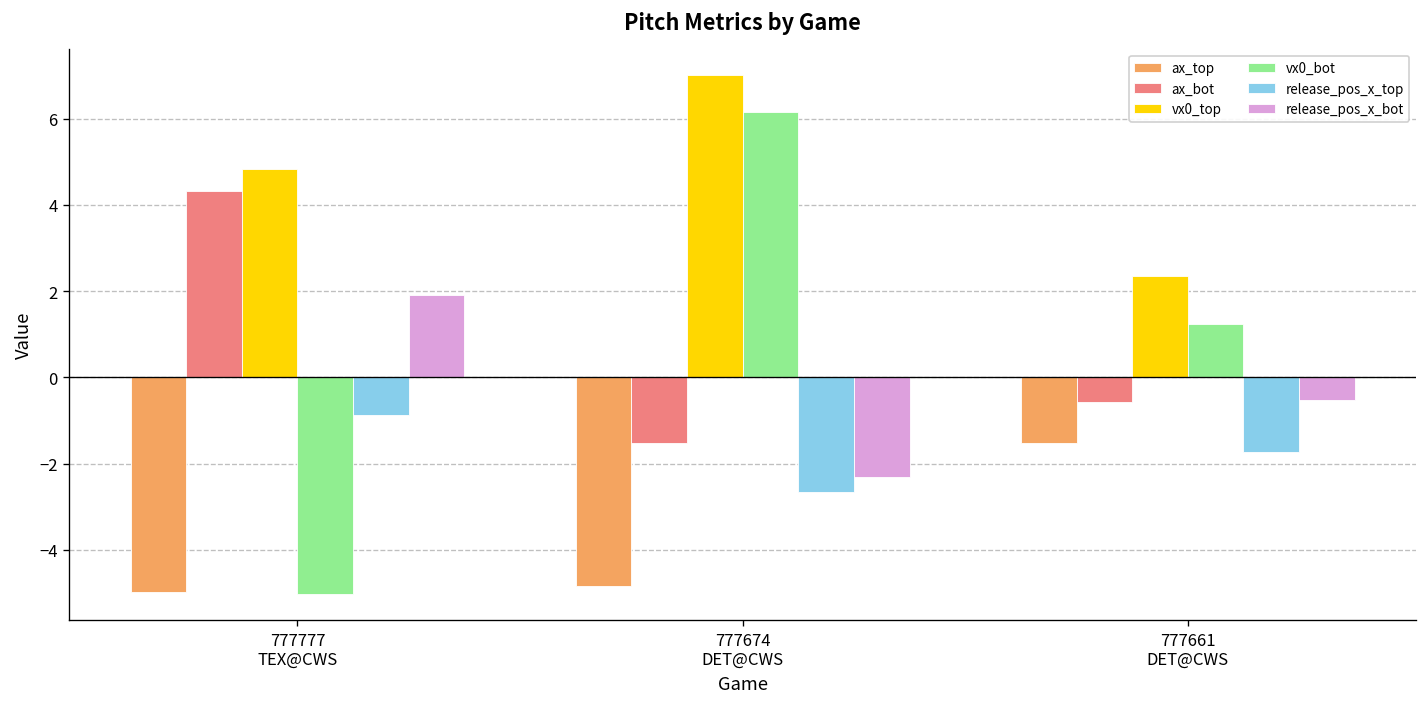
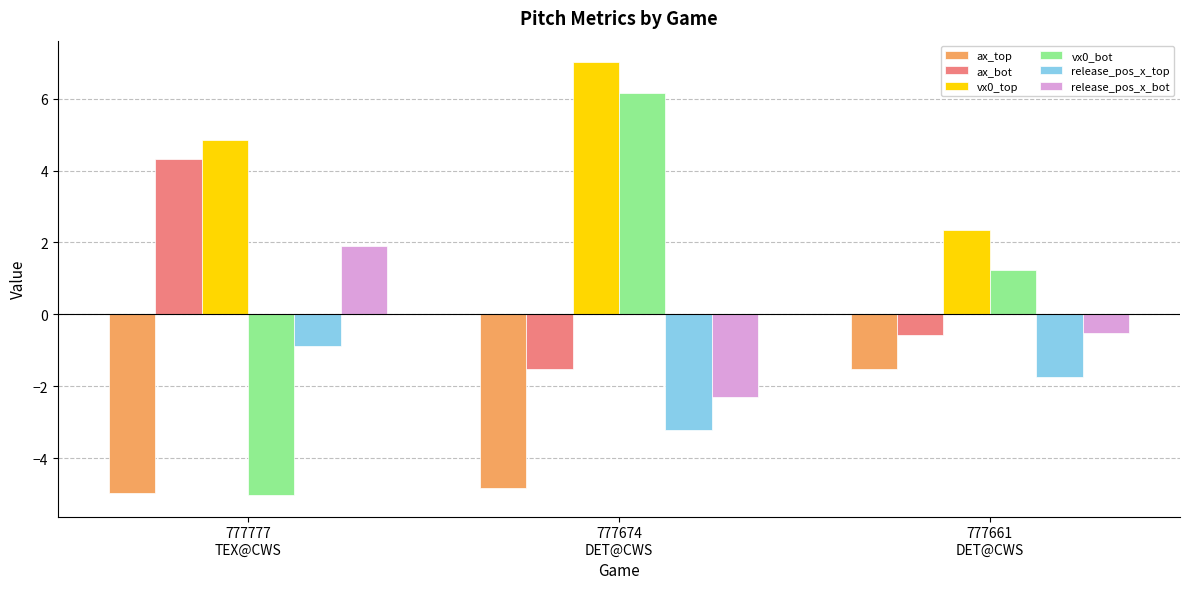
release_pos_x_top, 777674 DET@CWS: -2.7 -> -3.2
